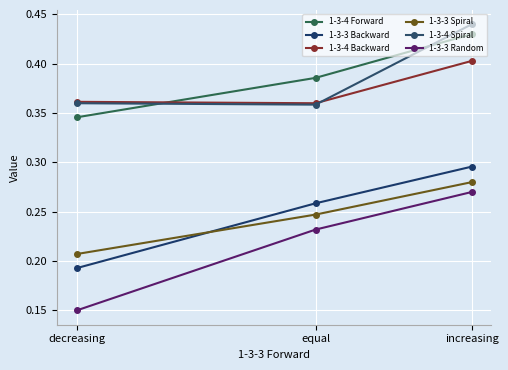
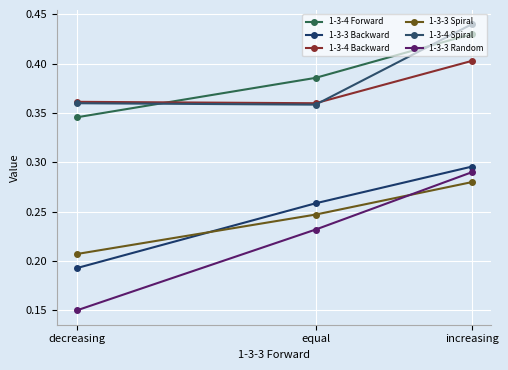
1-3-3 Random, increasing: 0.27 -> 0.29
